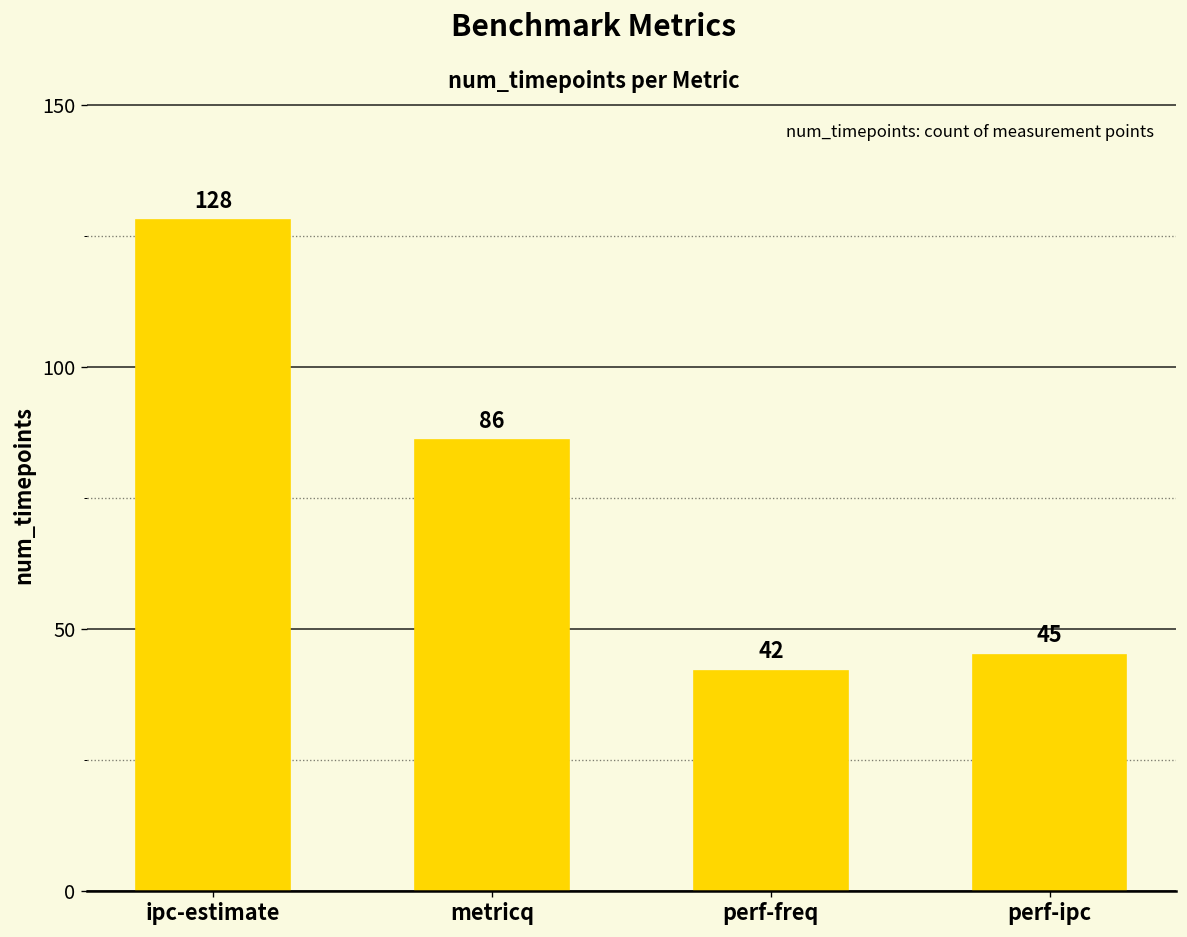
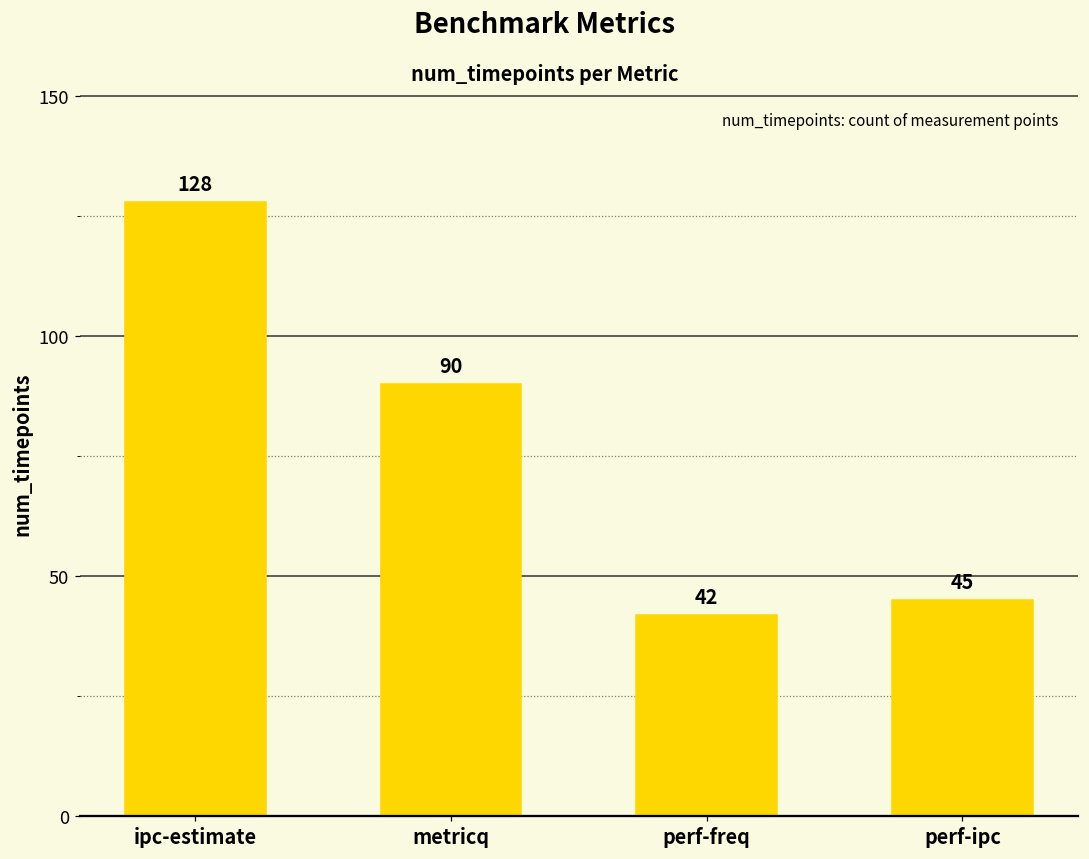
metricq: 86 -> 90
